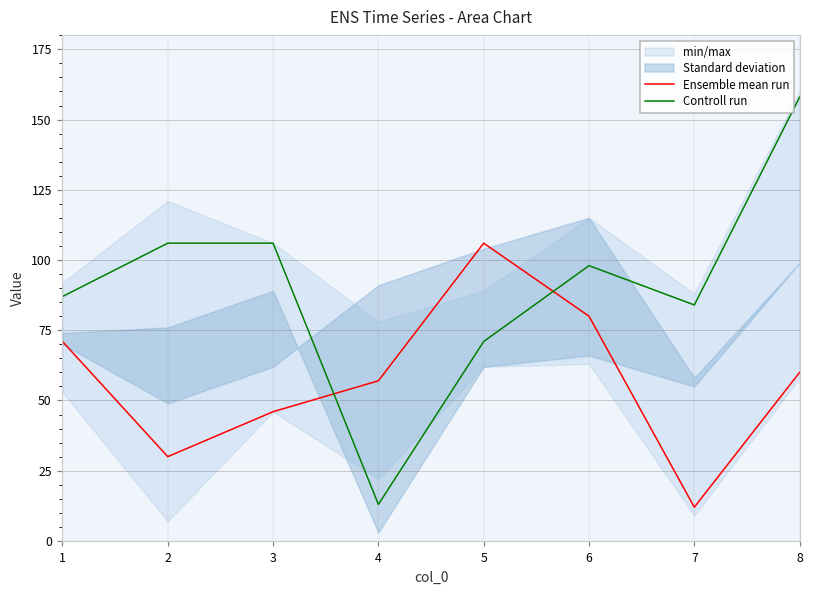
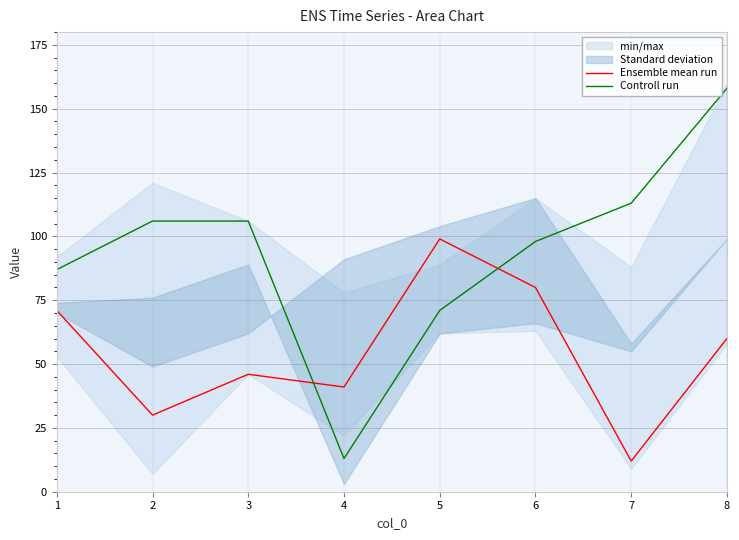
Ensemble mean run, 4: 57 -> 41
Ensemble mean run, 5: 106 -> 99
Controll run, 7: 84 -> 113
